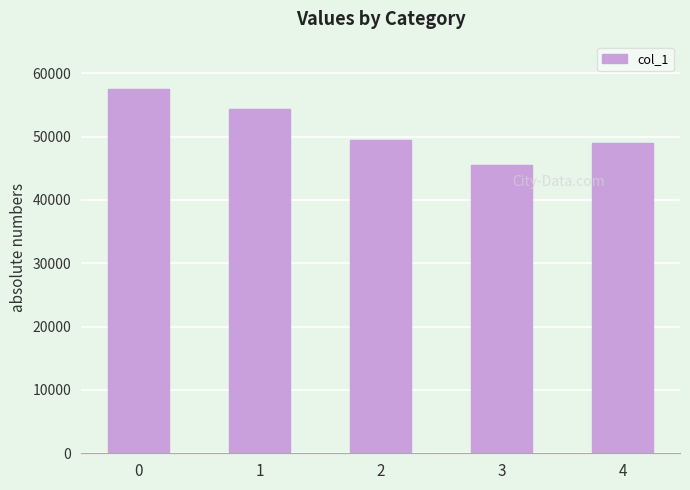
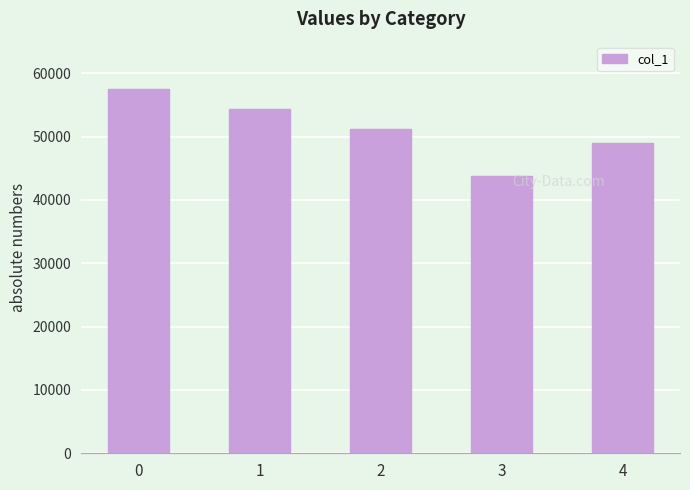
2: 50000 -> 51000
3: 46000 -> 44000
